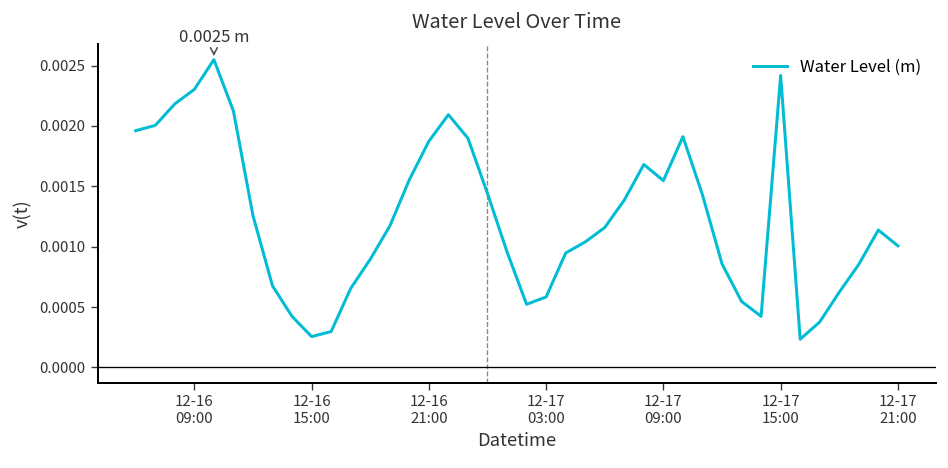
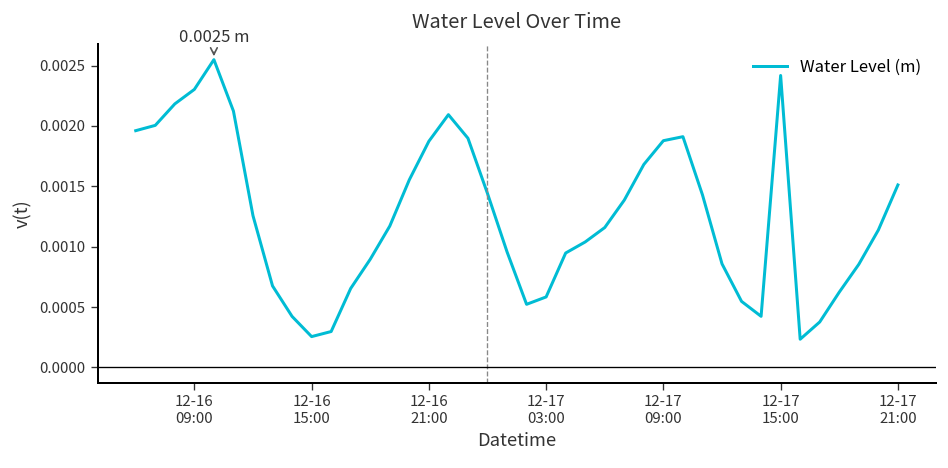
12-17 09:00: 0.00155 -> 0.00188
12-17 21:00: 0.00101 -> 0.00151
